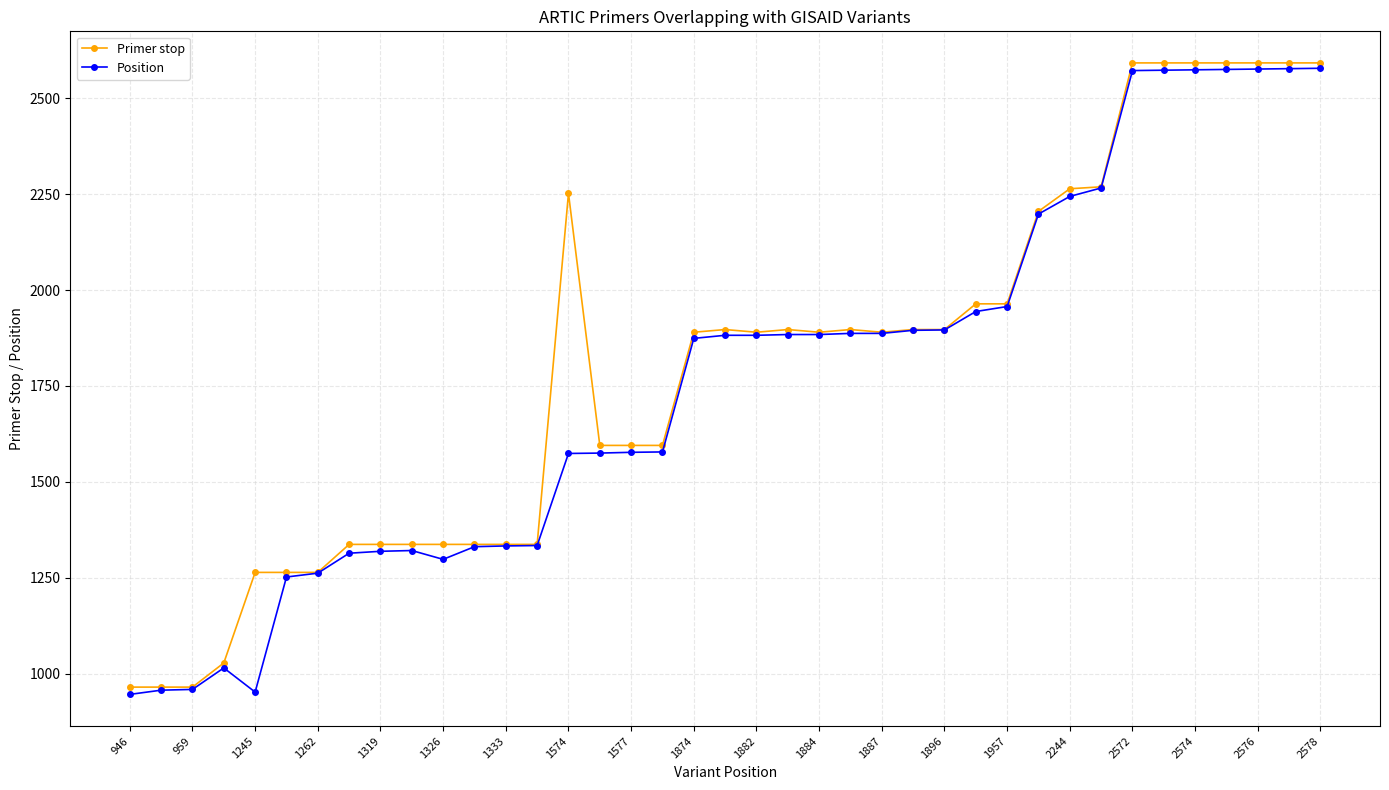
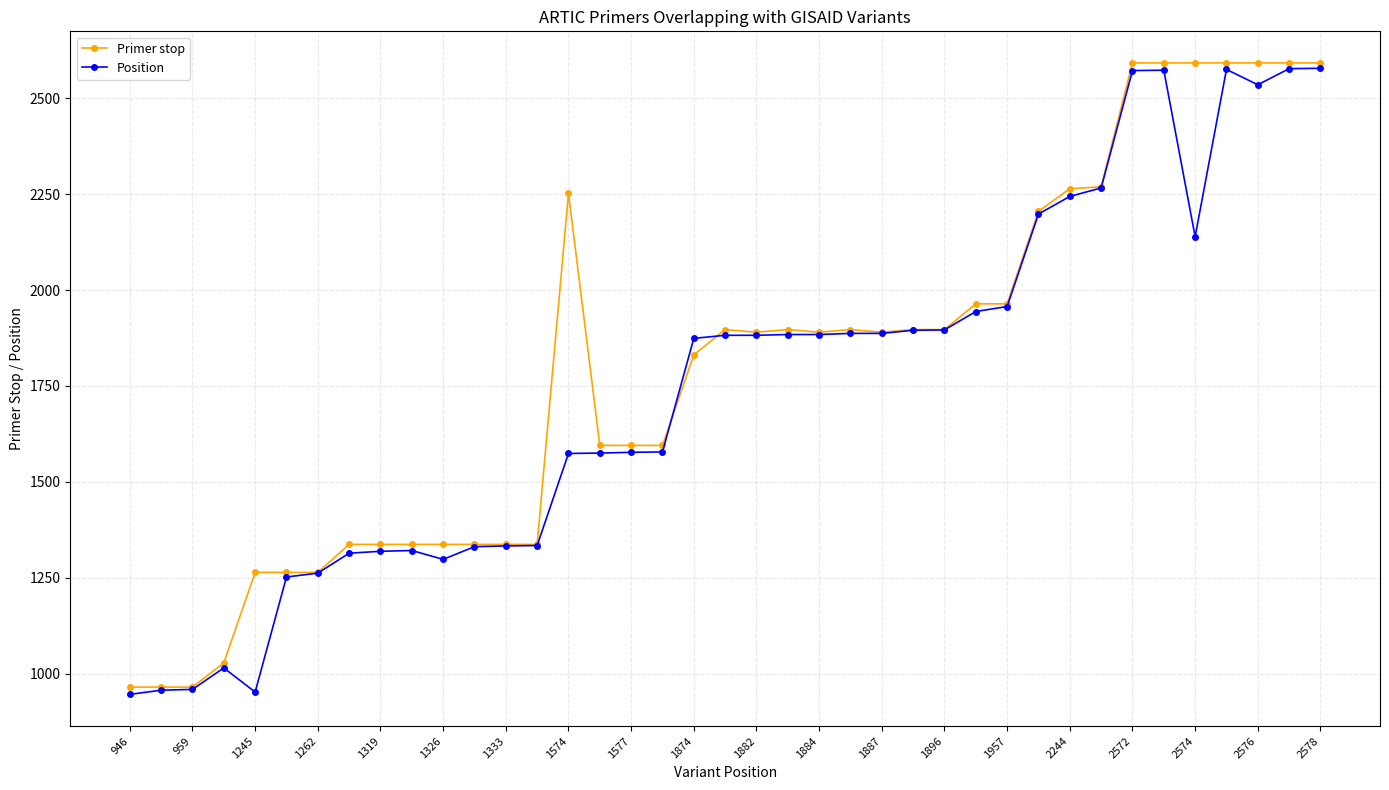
Primer stop, 1874: 1890 -> 1830
Position, 2574: 2570 -> 2140
Position, 2576: 2580 -> 2540
